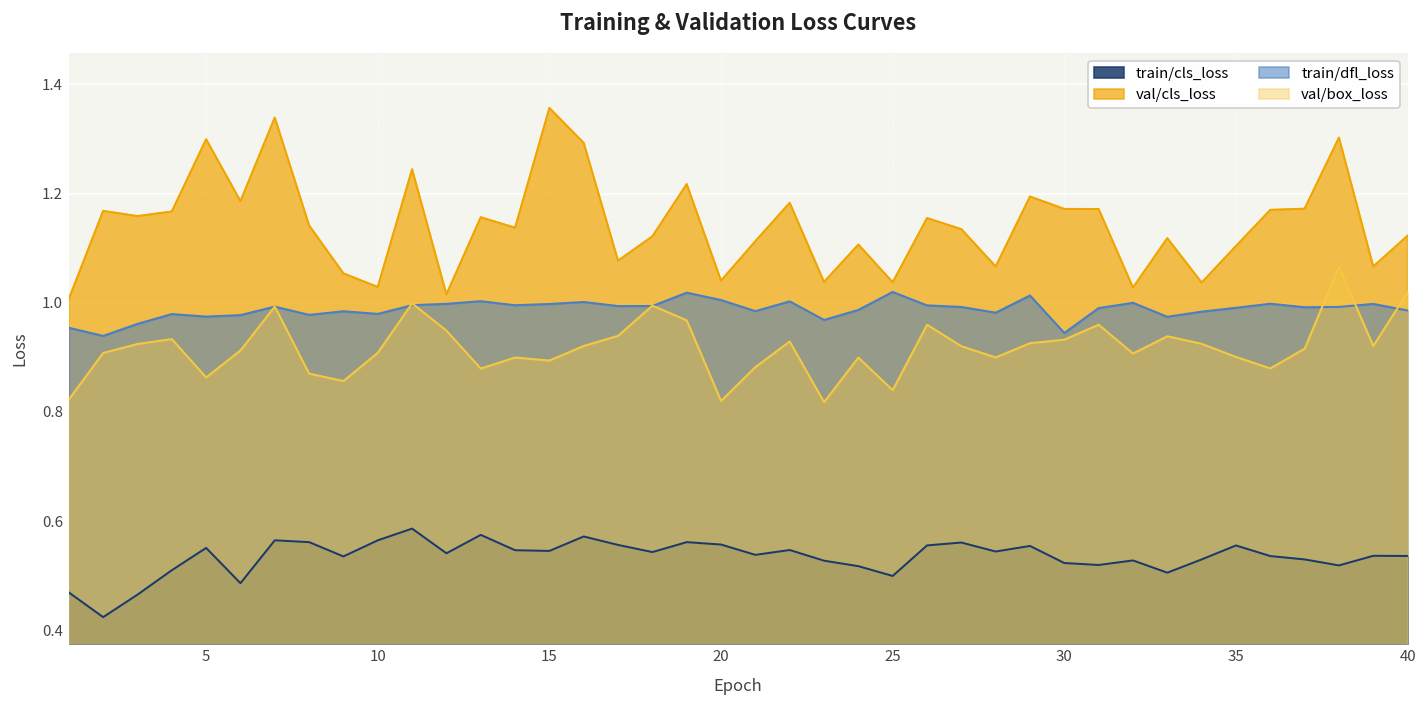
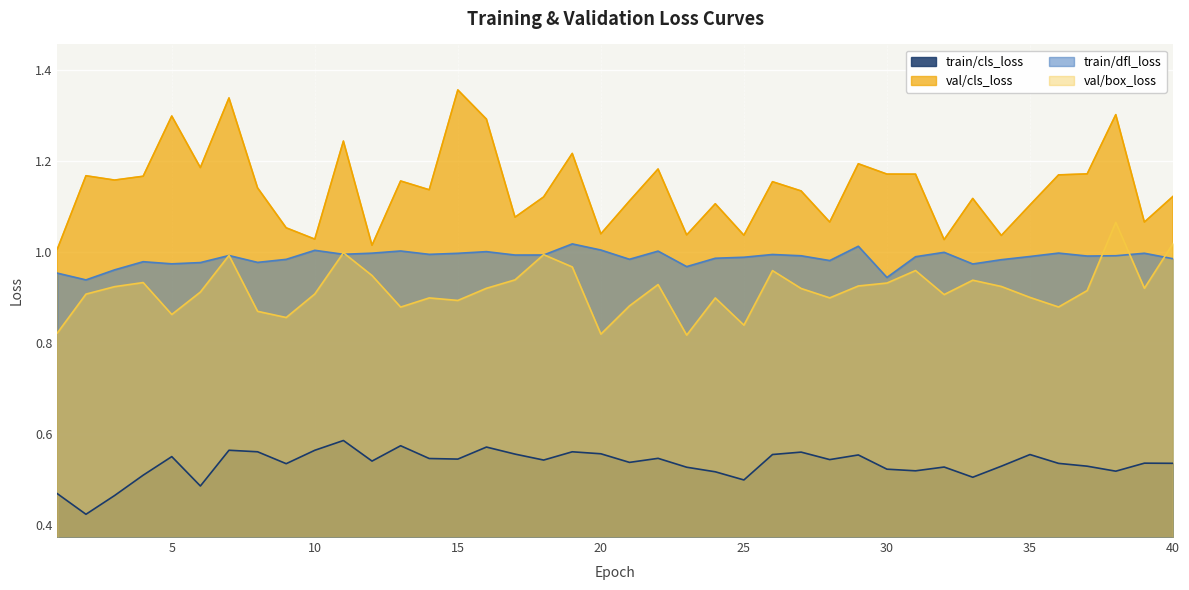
train/dfl_loss, 10: 0.98 -> 1.00
train/dfl_loss, 25: 1.02 -> 0.99
